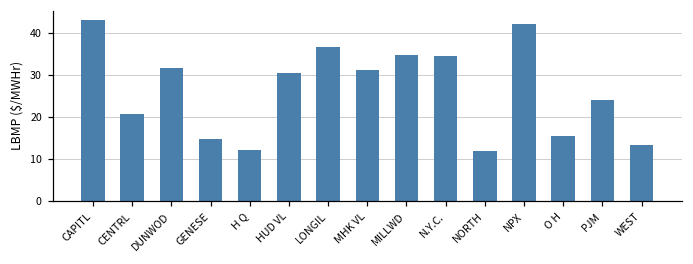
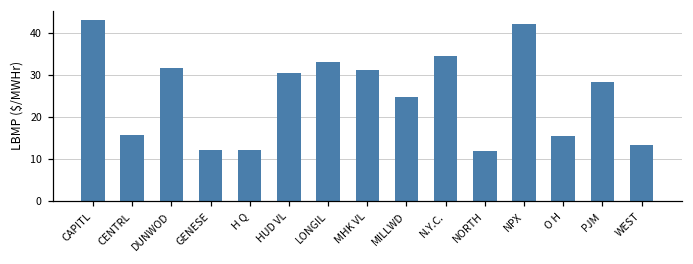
CENTRL: 21 -> 16
GENESE: 15 -> 12
LONGIL: 37 -> 33
MILLWD: 35 -> 25
PJM: 24 -> 28
